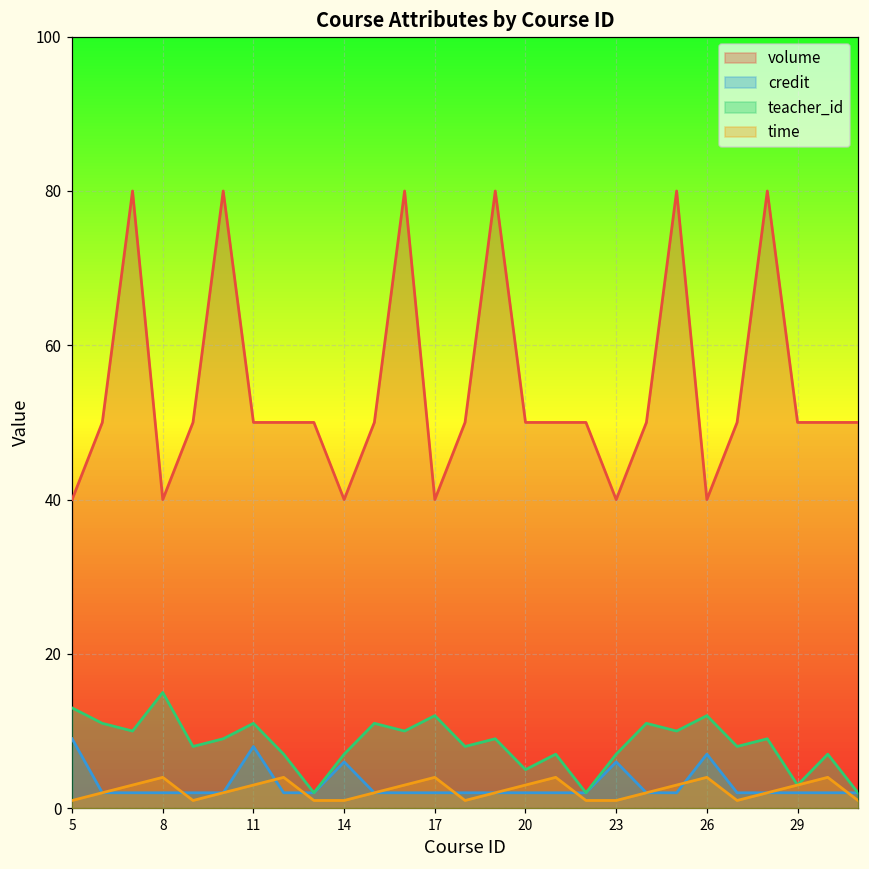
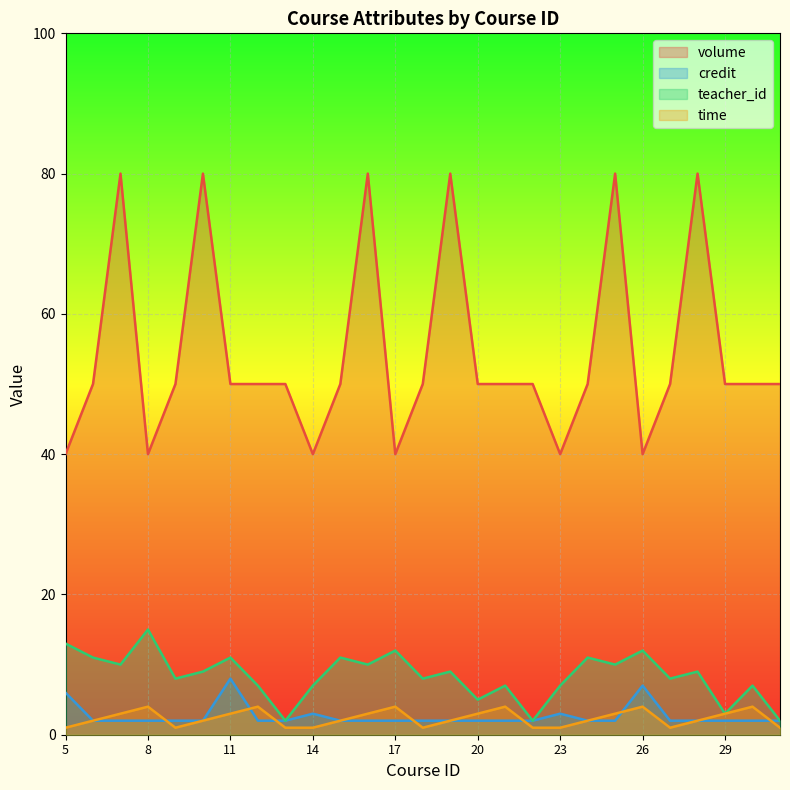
credit, 5: 9 -> 6
credit, 14: 6 -> 3
credit, 23: 6 -> 3
